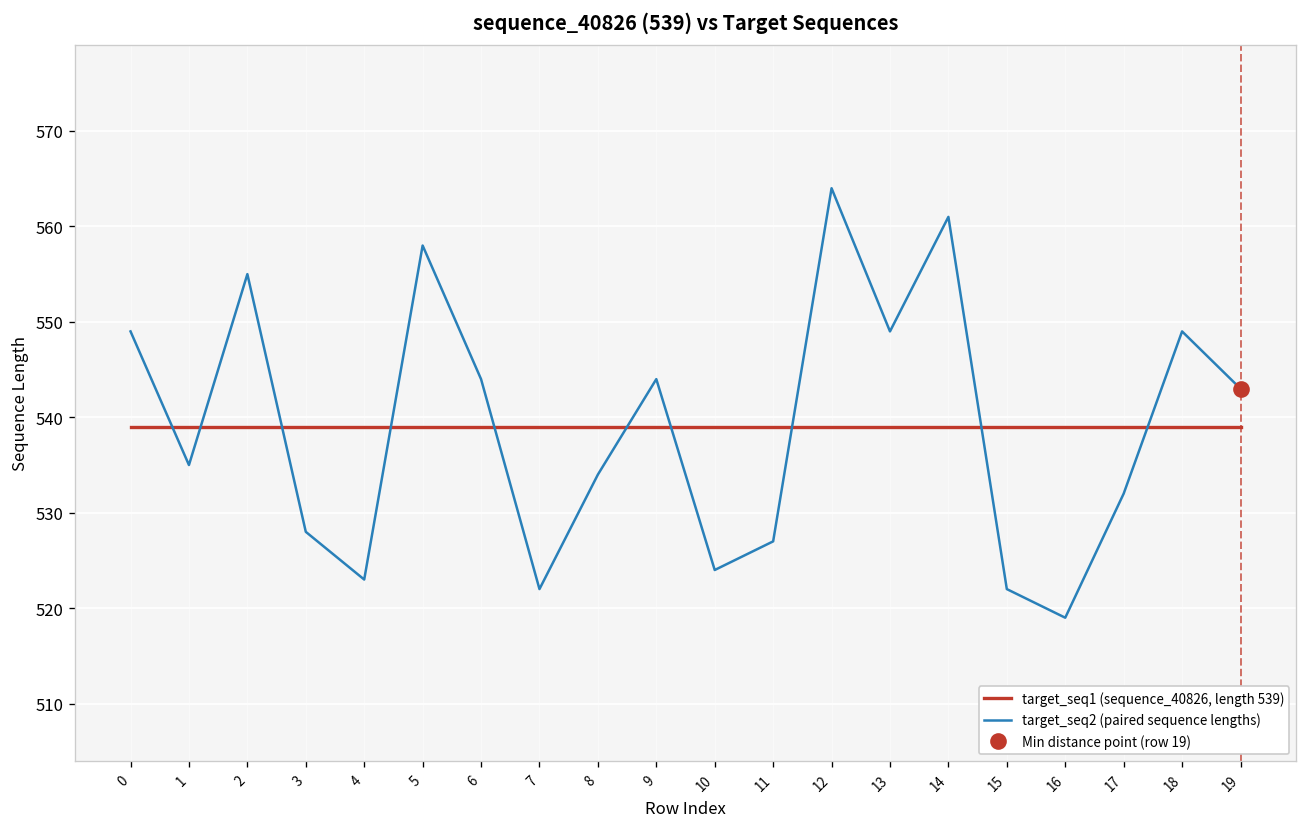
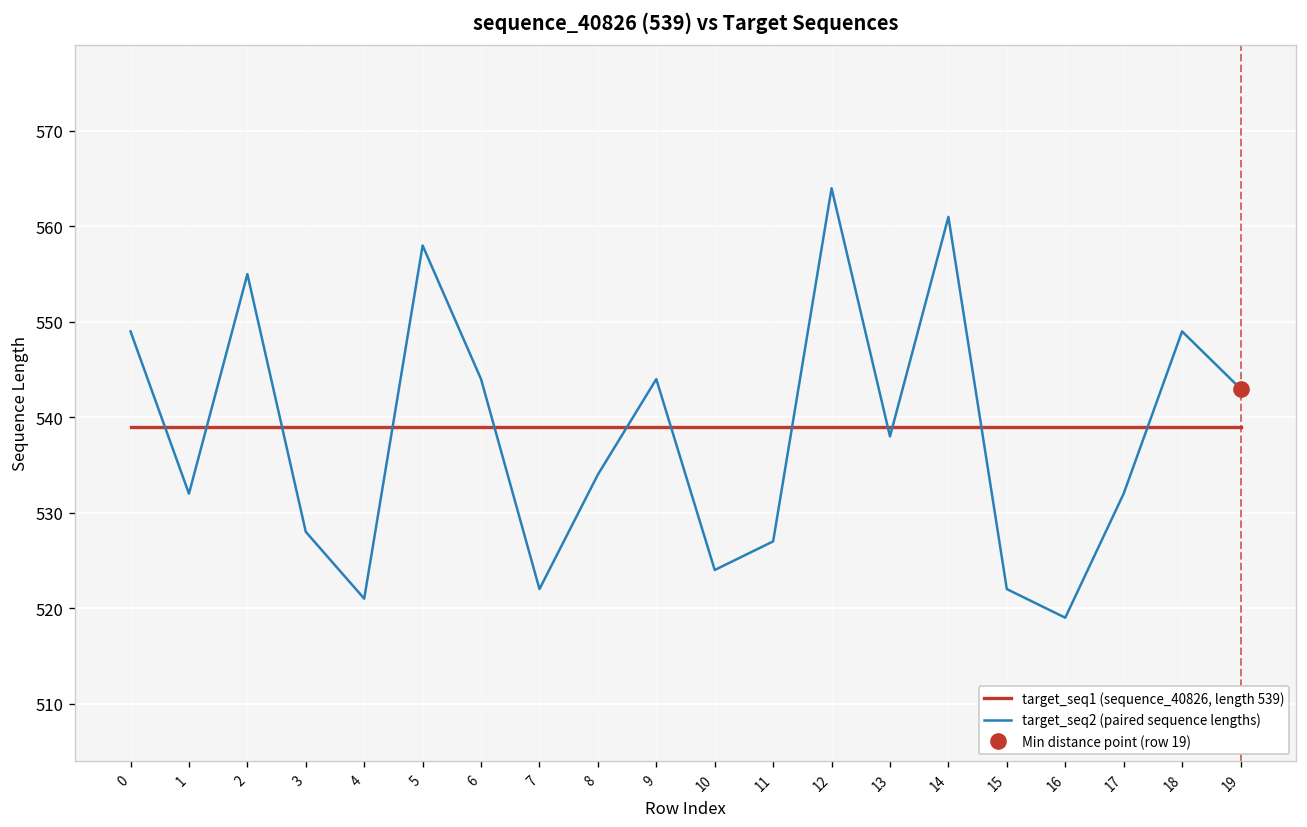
target_seq2 (paired sequence lengths), 1: 535 -> 532
target_seq2 (paired sequence lengths), 4: 523 -> 521
target_seq2 (paired sequence lengths), 13: 549 -> 538
